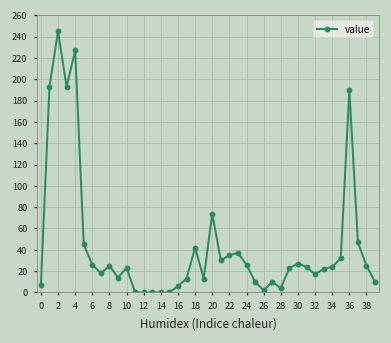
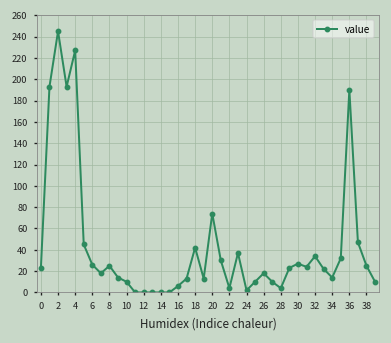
0: 10 -> 20
10: 20 -> 10
22: 40 -> 0
24: 30 -> 0
26: 0 -> 20
32: 20 -> 30
34: 20 -> 10
